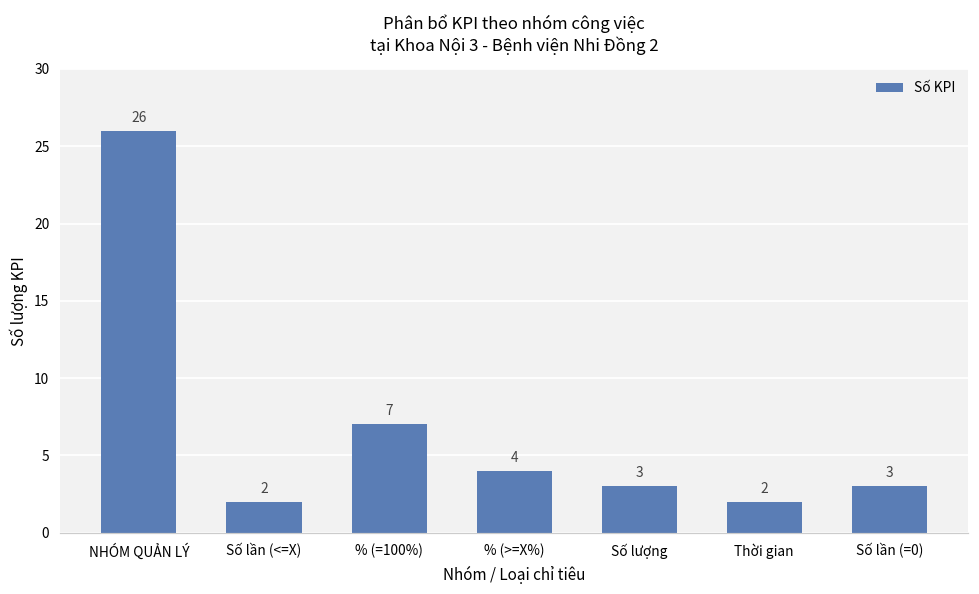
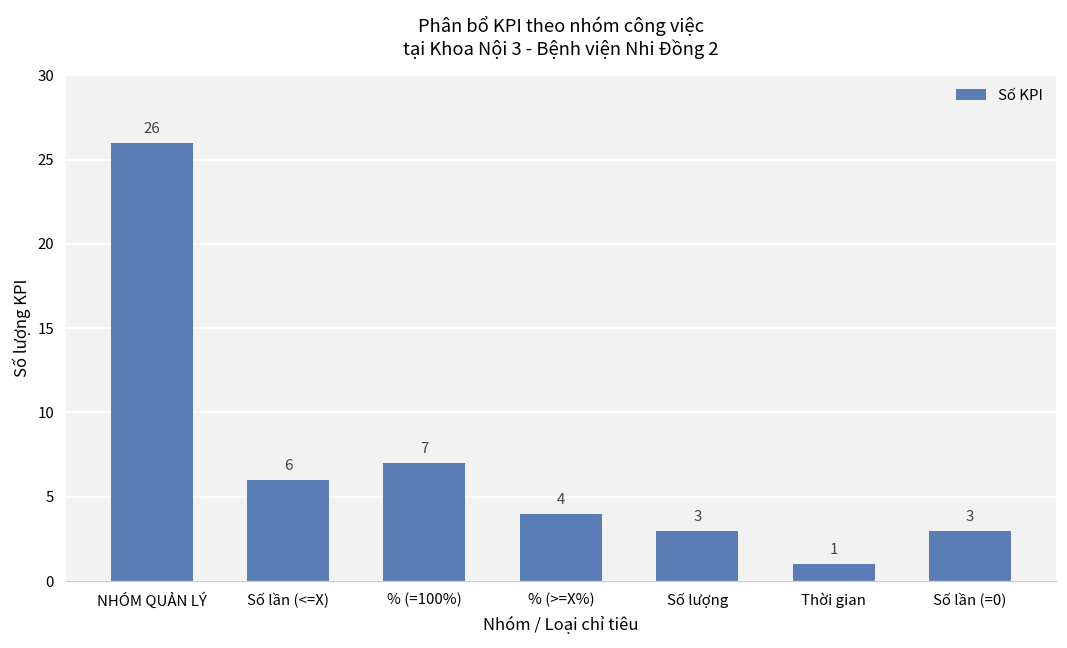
Số lần (<=X): 2 -> 6
Thời gian: 2 -> 1
